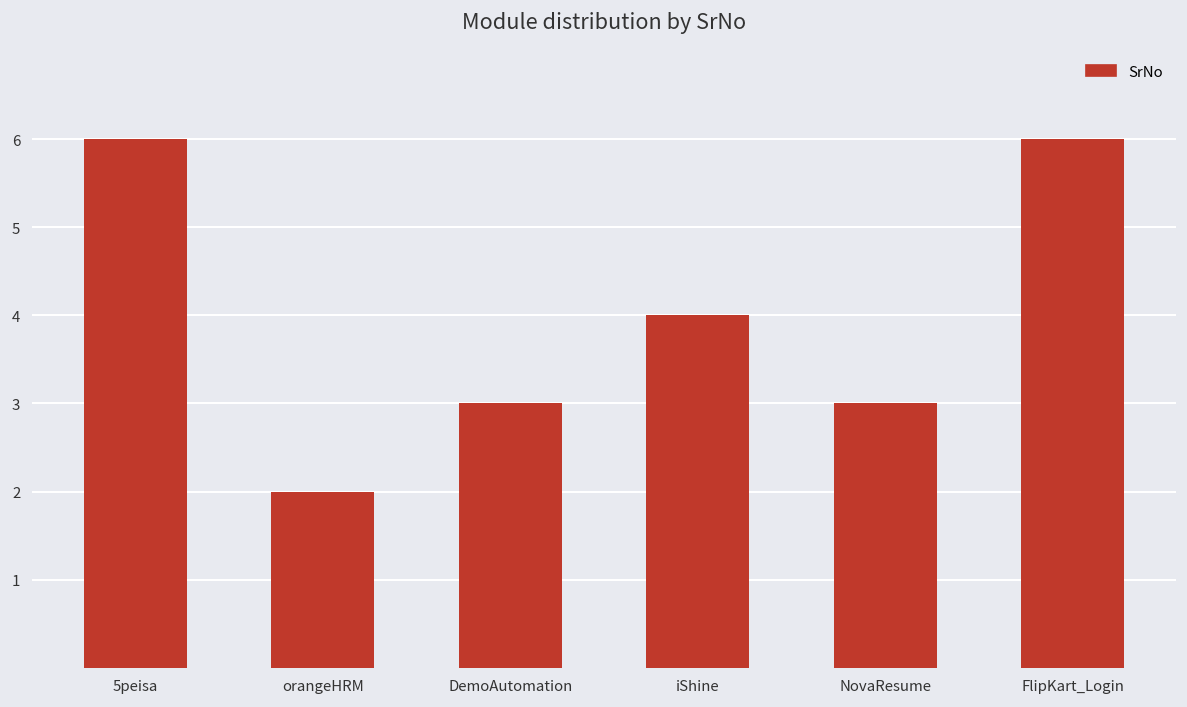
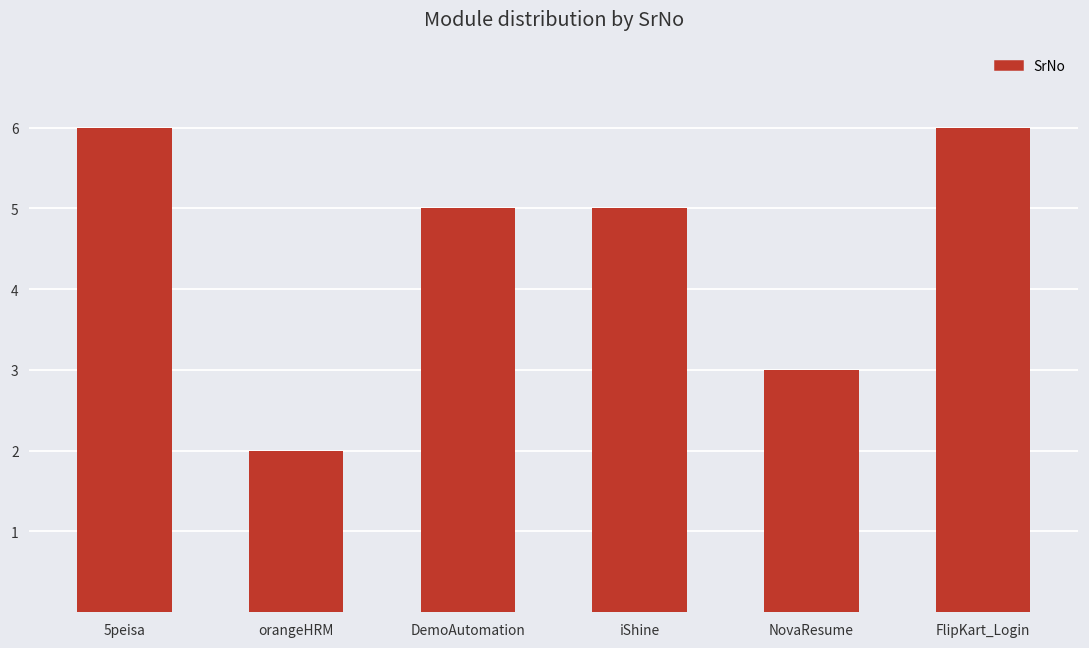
DemoAutomation: 3 -> 5
iShine: 4 -> 5
